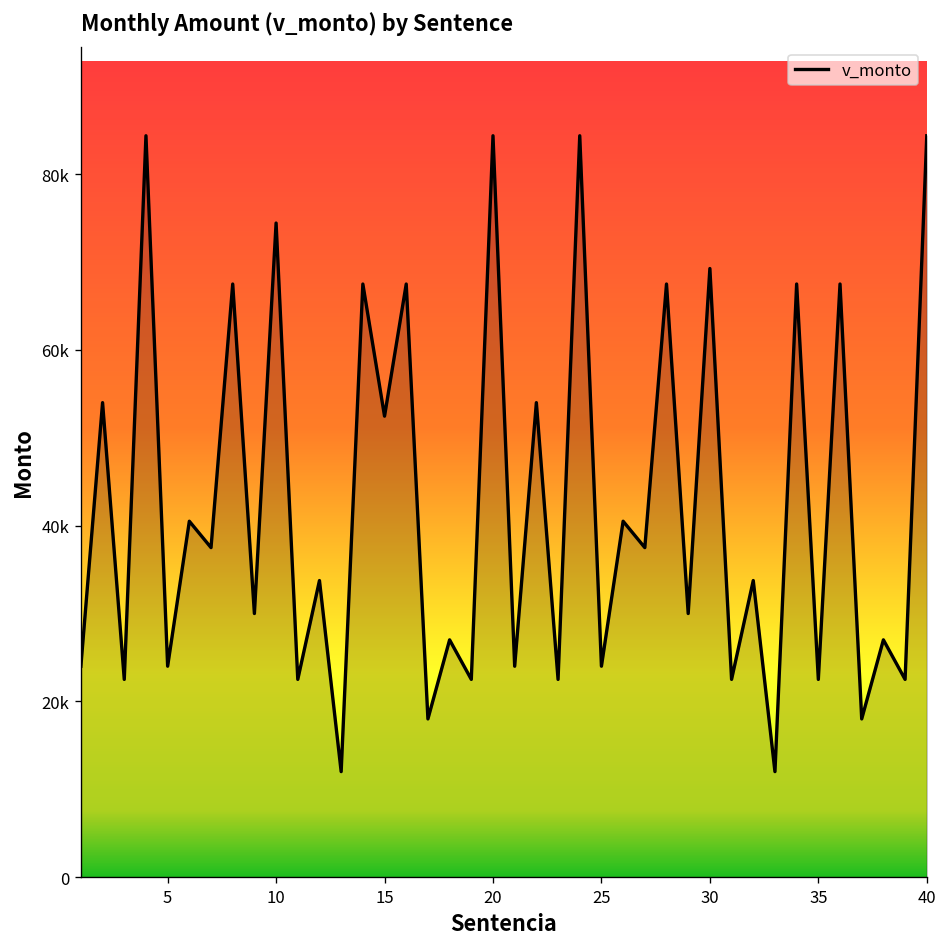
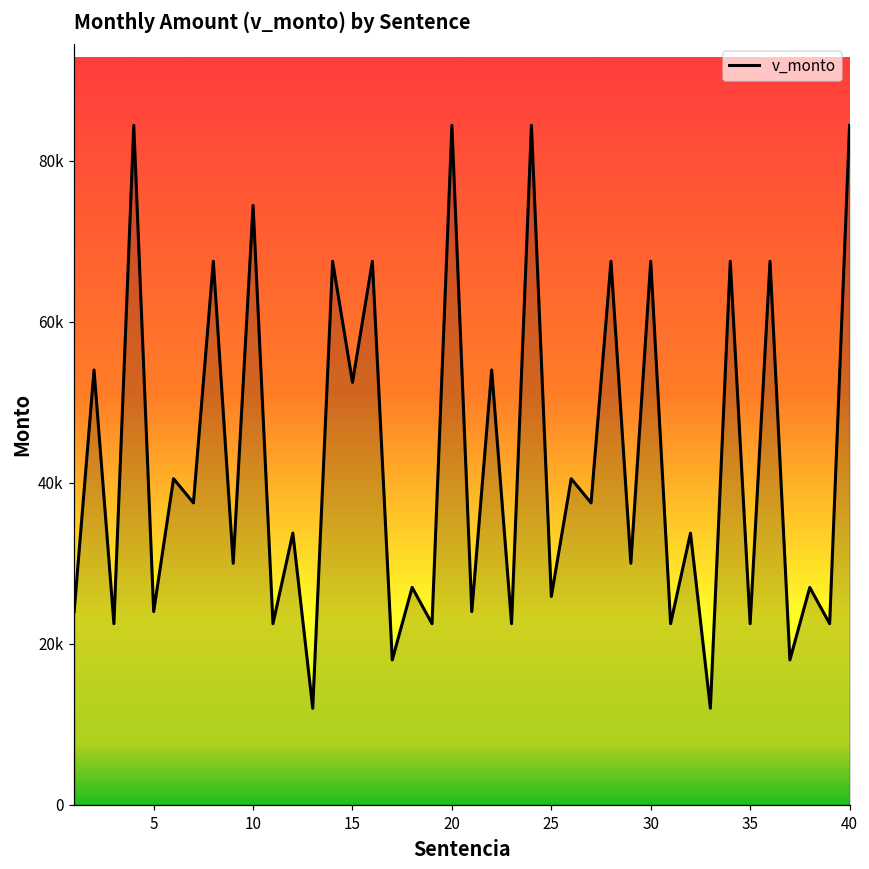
25: 24000 -> 26000
30: 69000 -> 68000
